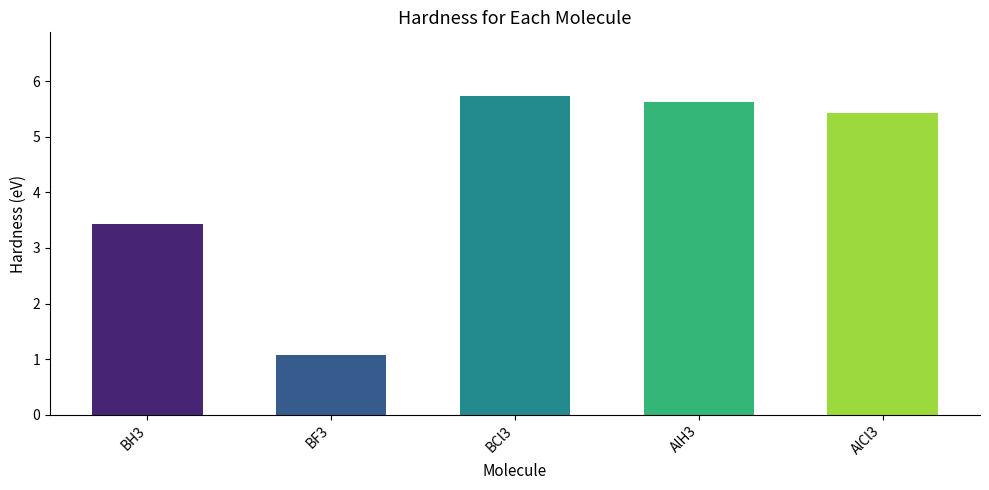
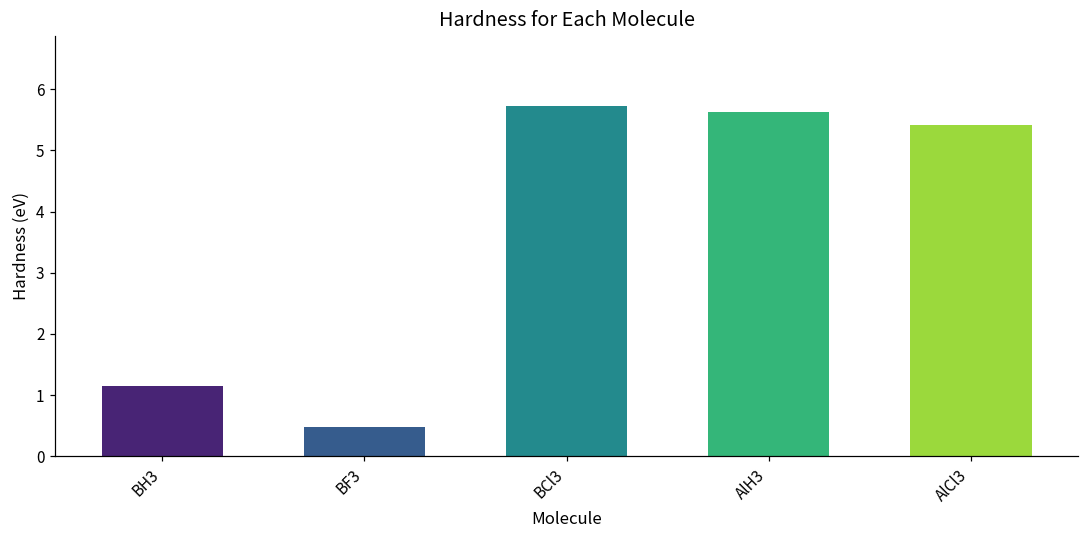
BH3: 3.4 -> 1.2
BF3: 1.1 -> 0.5
